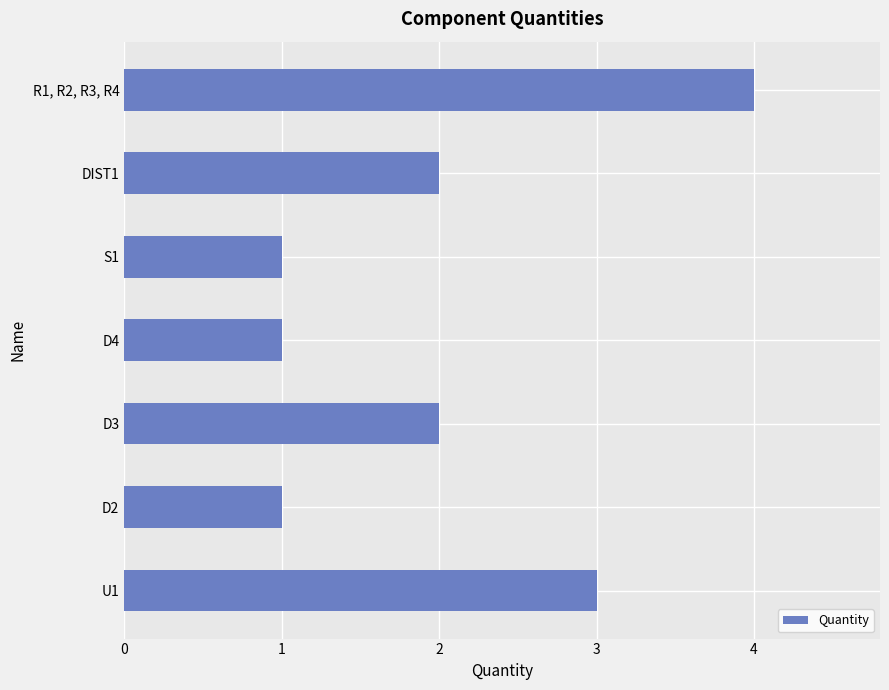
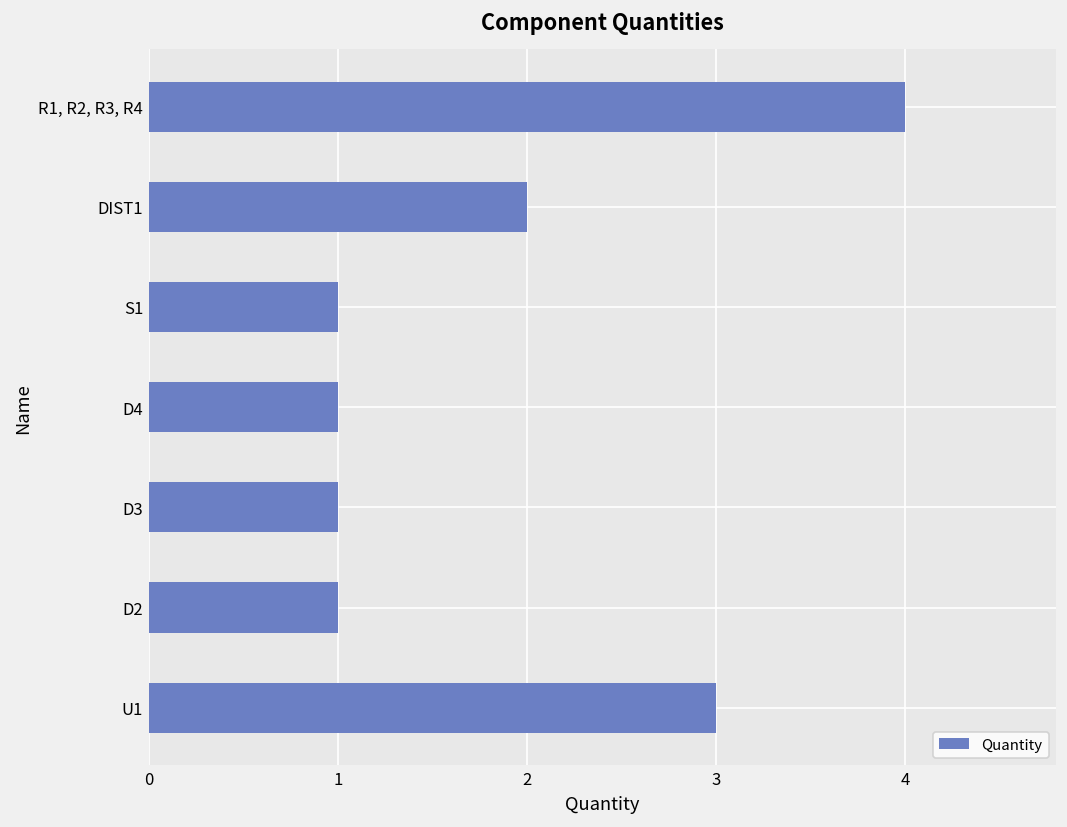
D3: 2 -> 1
